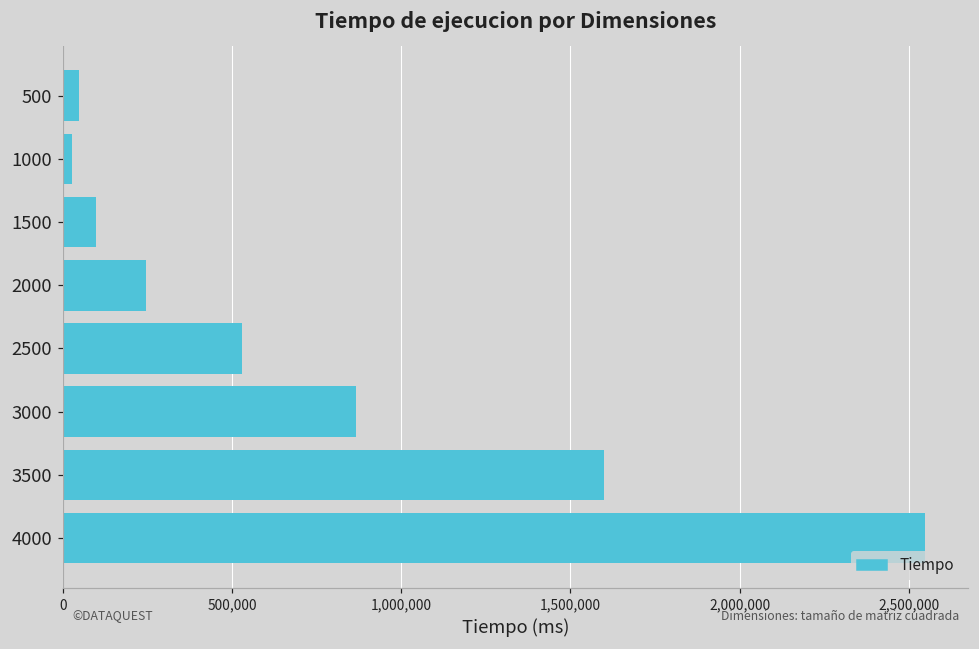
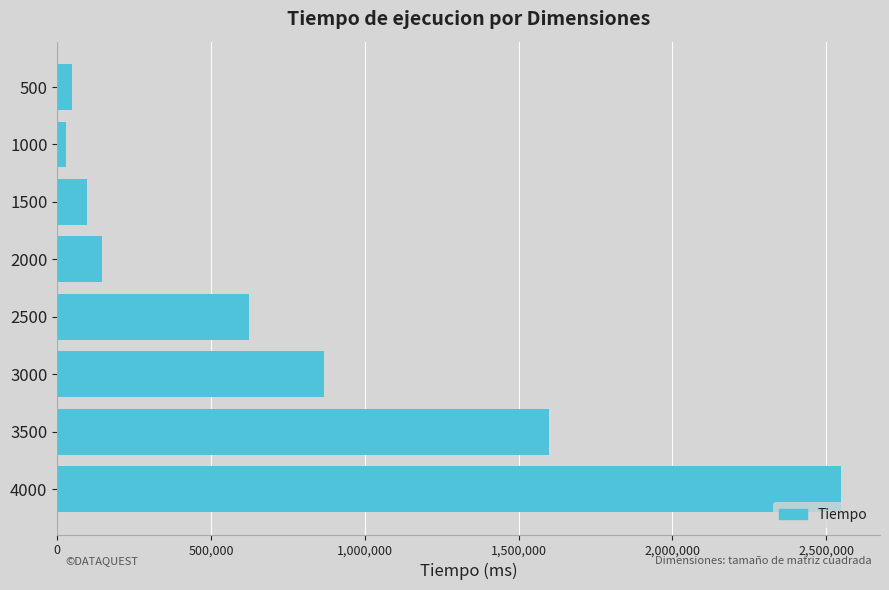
2000: 240,000 -> 150,000
2500: 530,000 -> 620,000
